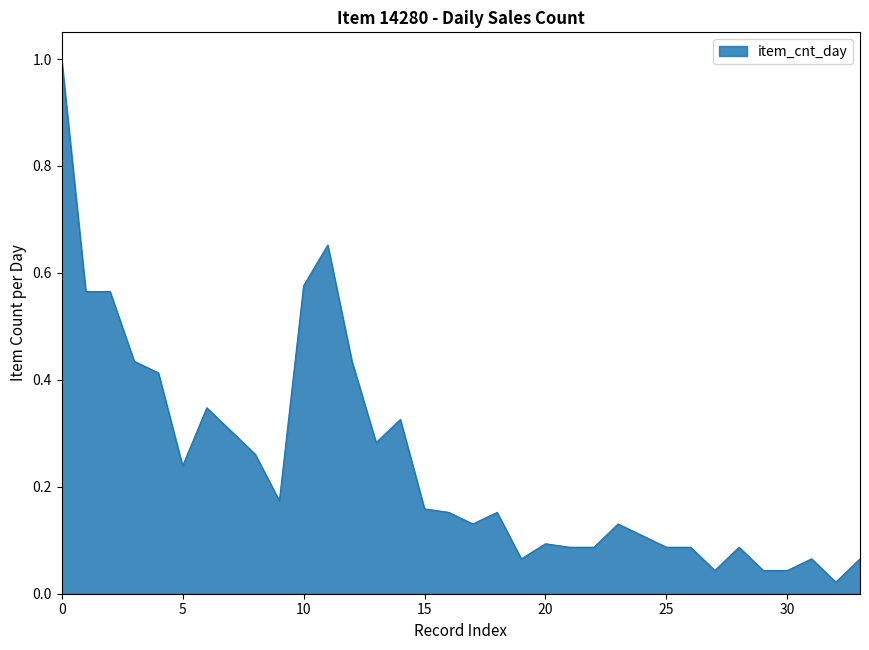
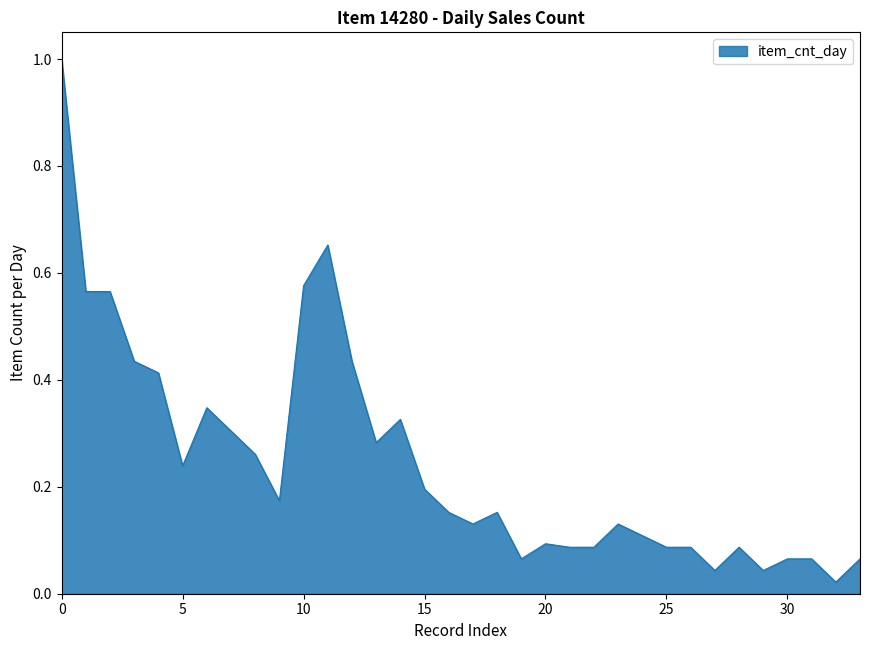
15: 0.16 -> 0.20
30: 0.04 -> 0.07
